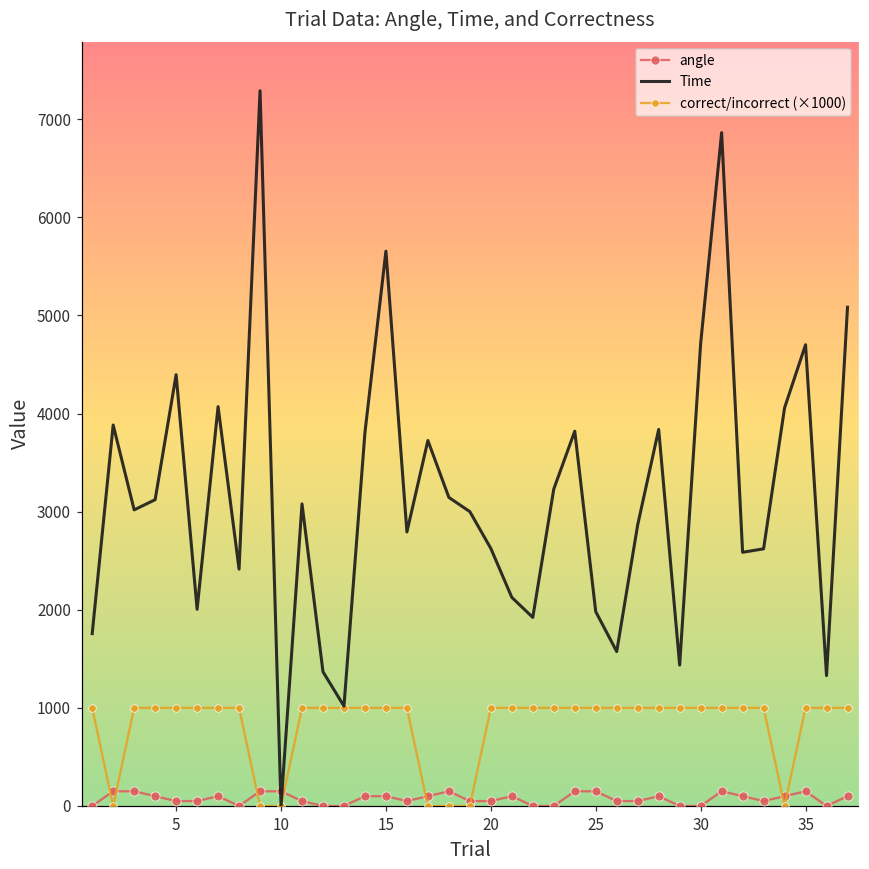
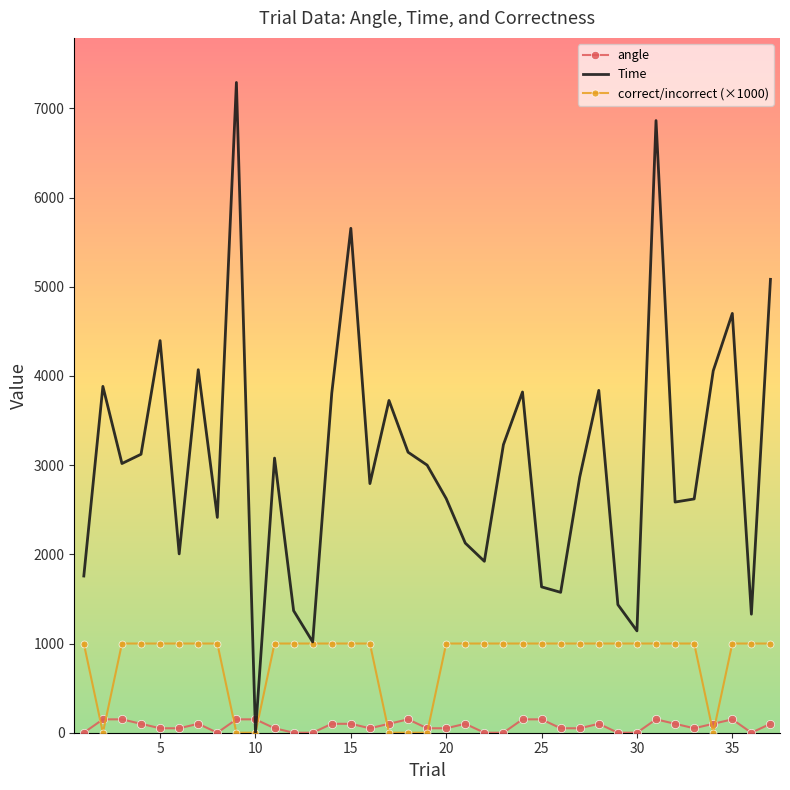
Time, 25: 2000 -> 1600
Time, 30: 4700 -> 1100
